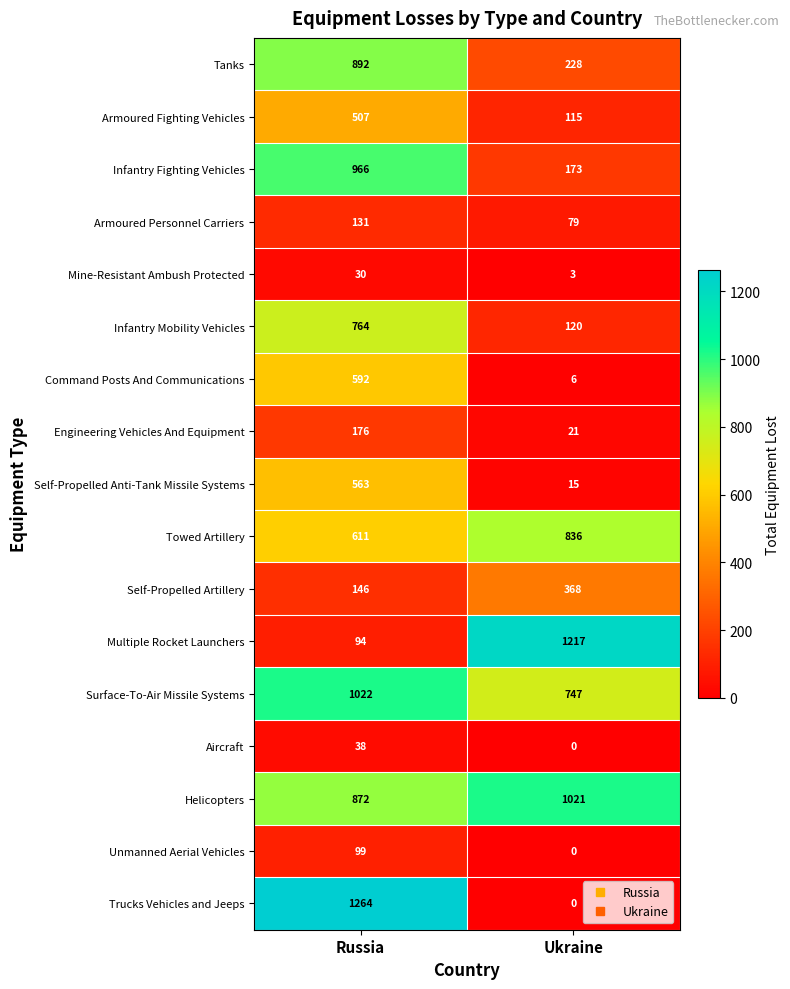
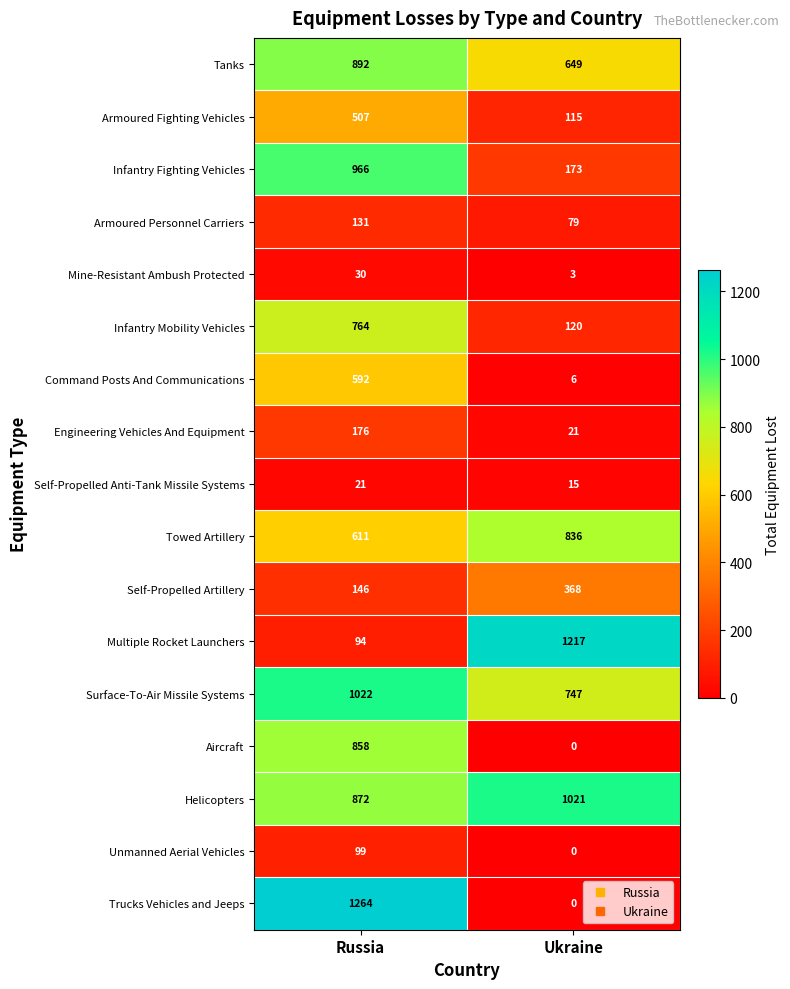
Tanks, Ukraine: 228 -> 649
Self-Propelled Anti-Tank Missile Systems, Russia: 563 -> 21
Aircraft, Russia: 38 -> 858
